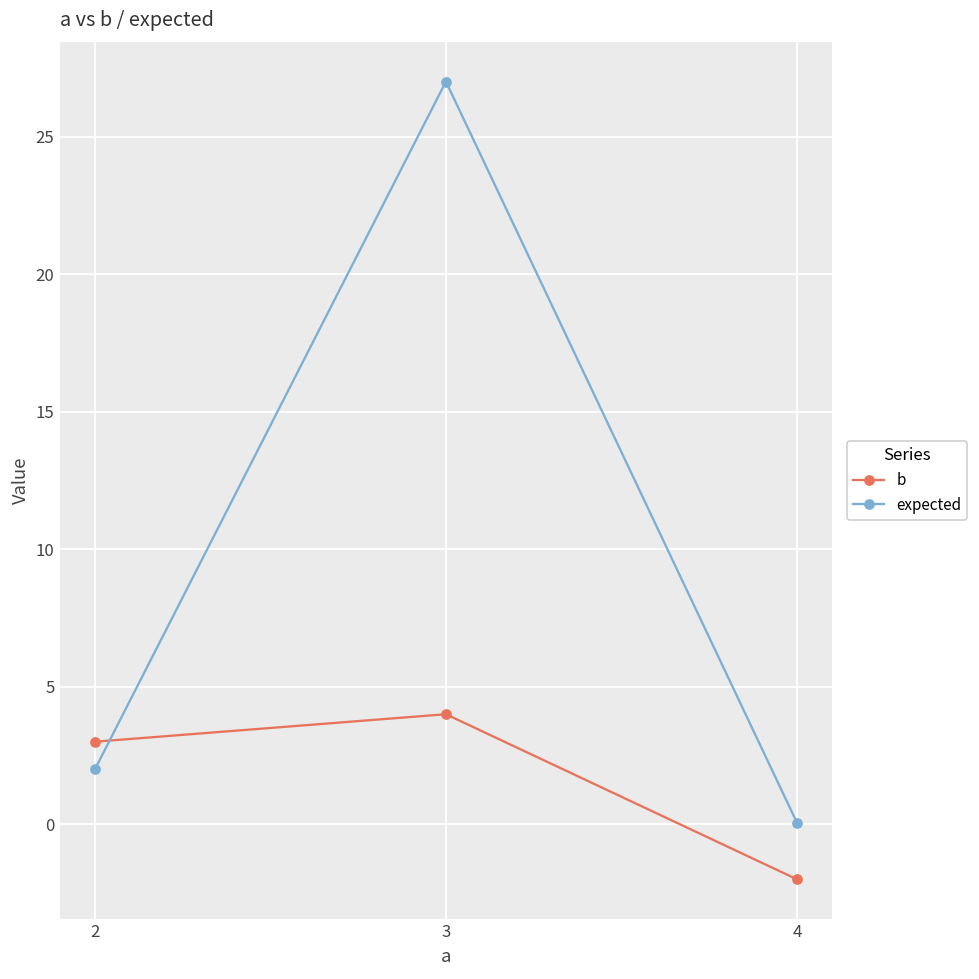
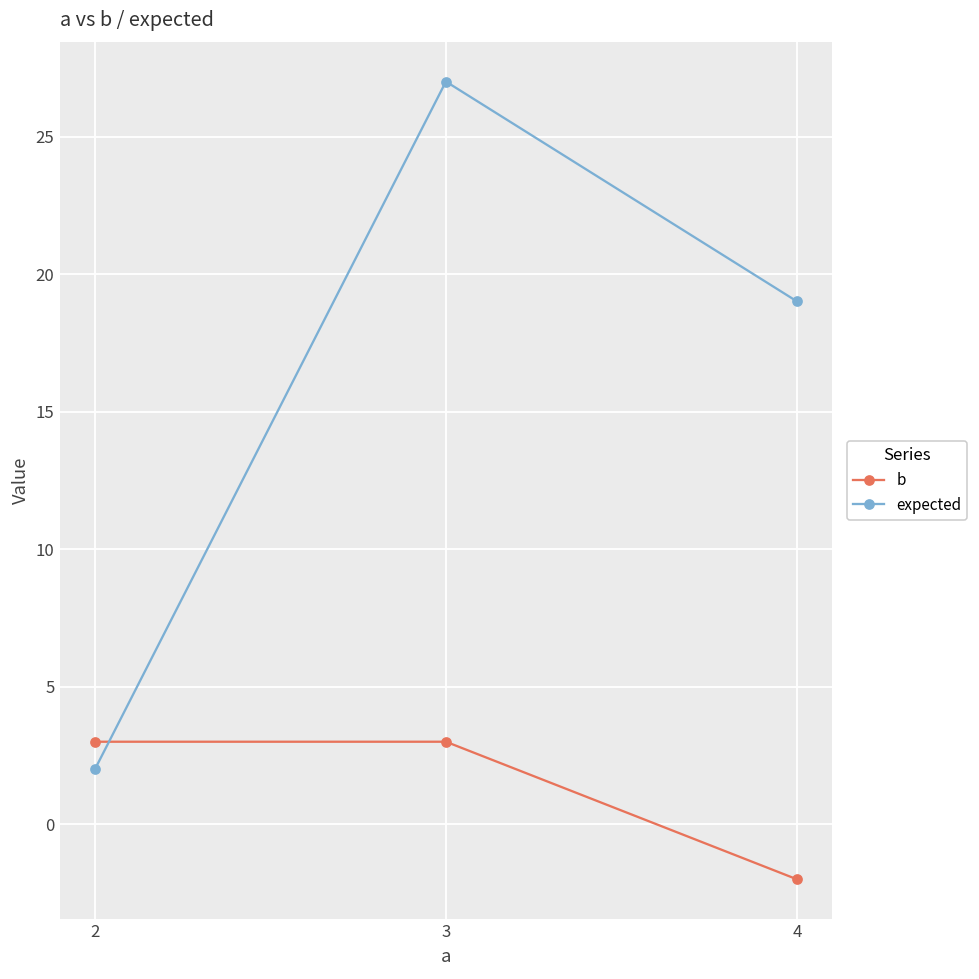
b, 3: 4 -> 3
expected, 4: 0.1 -> 19.0
